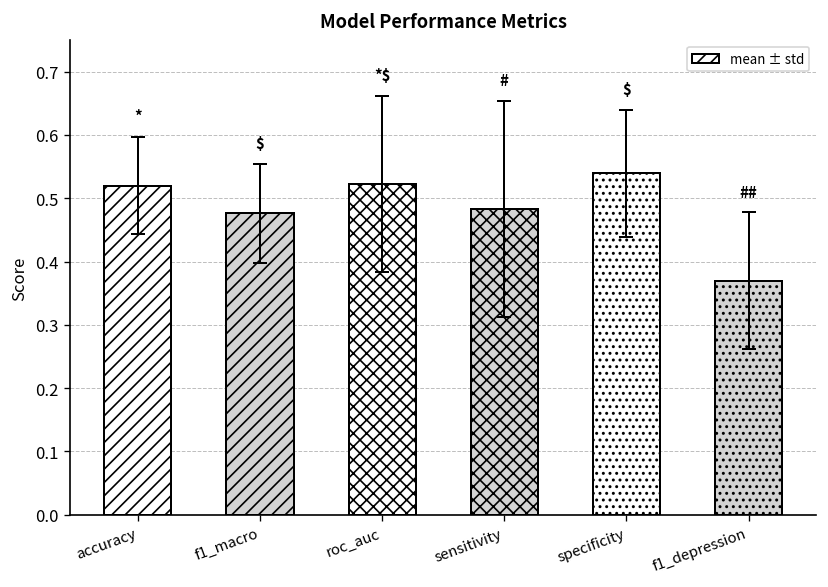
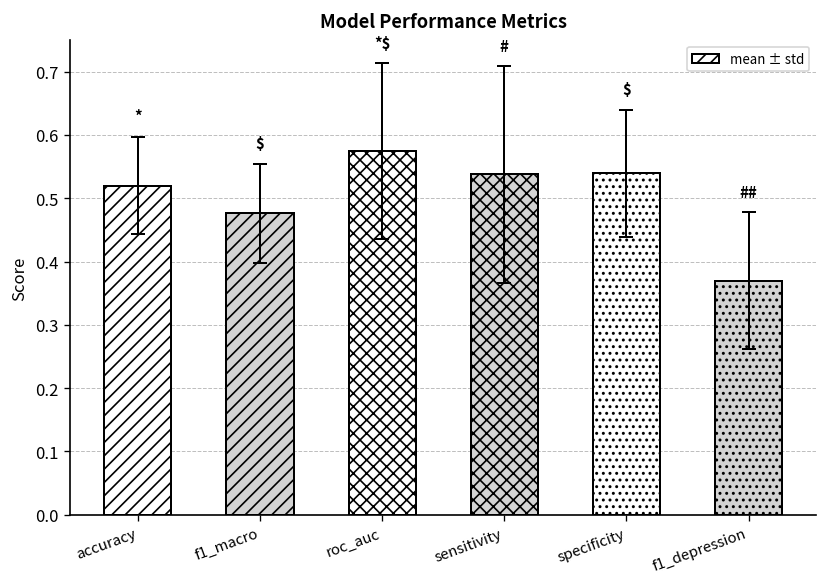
mean ± std, roc_auc: 0.52 -> 0.57
mean ± std, sensitivity: 0.48 -> 0.54
